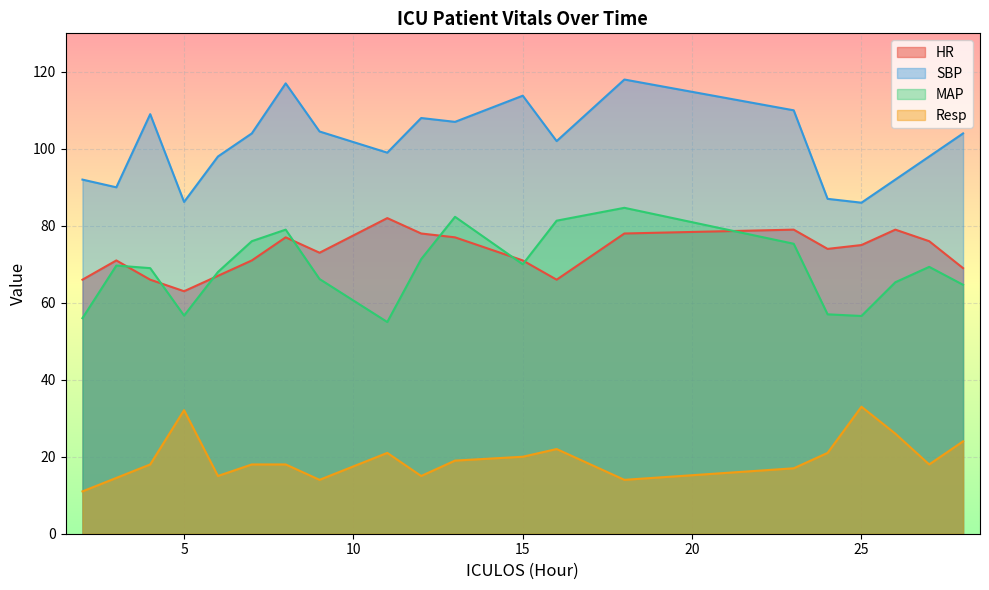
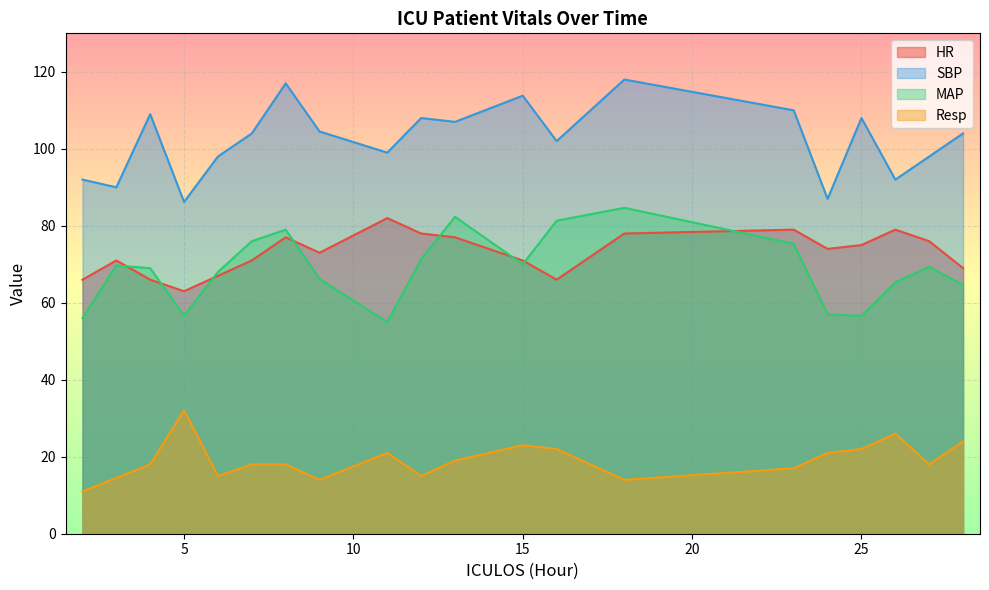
Resp, 15: 20 -> 23
SBP, 25: 86 -> 108
Resp, 25: 33 -> 22
